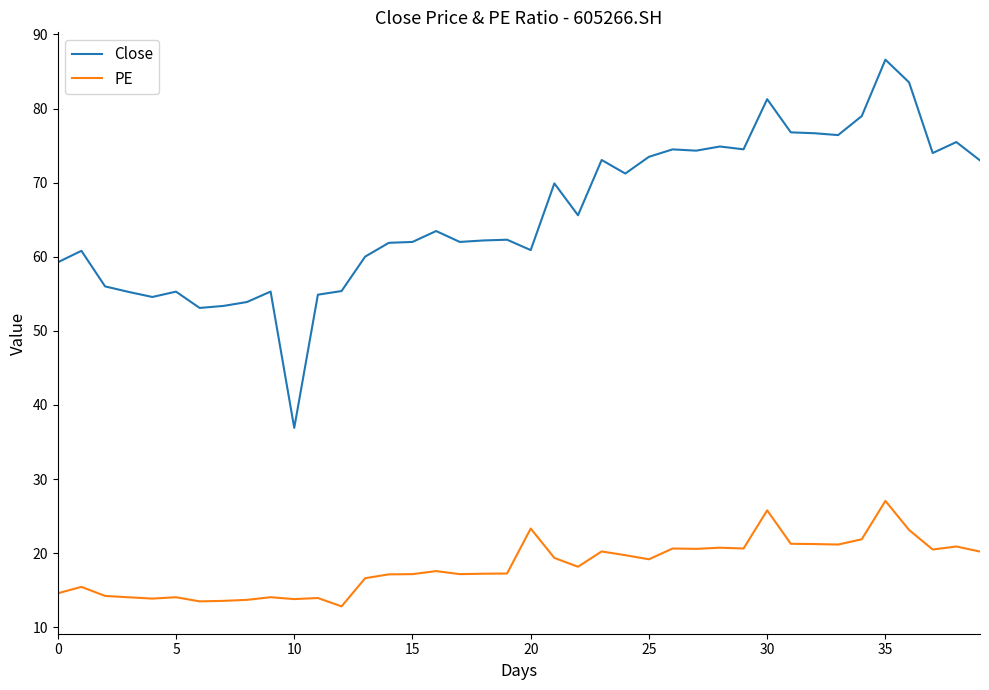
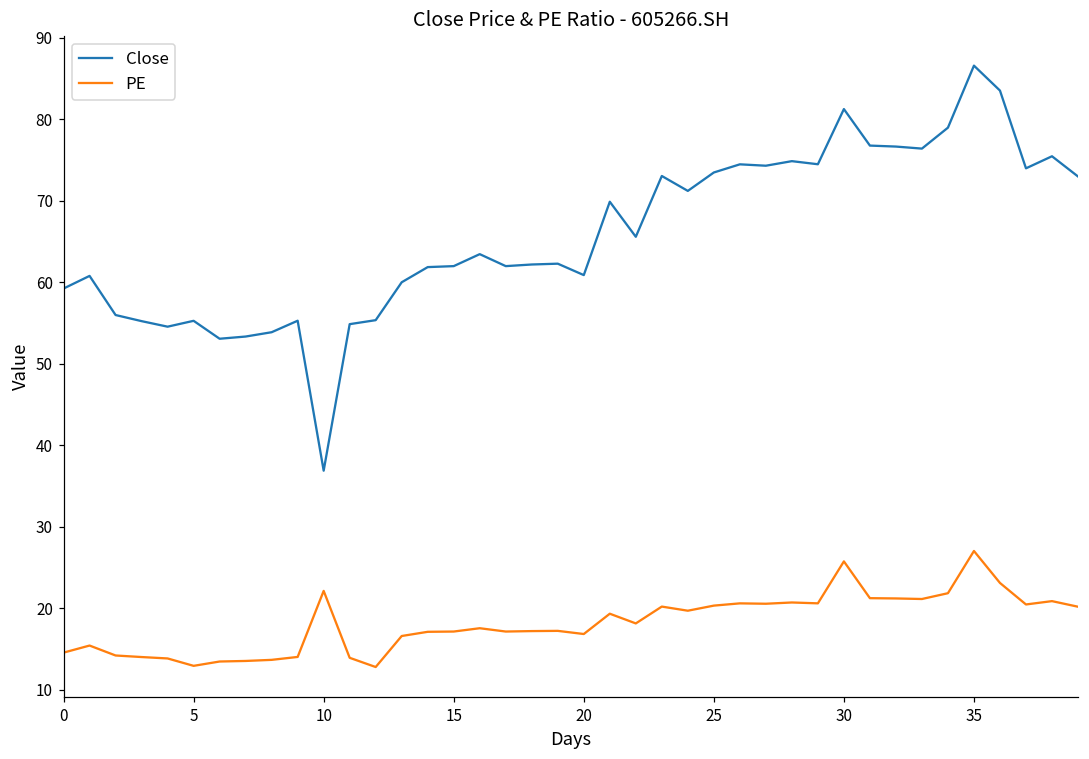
PE, 5: 14 -> 13
PE, 10: 14 -> 22
PE, 20: 23 -> 17
PE, 25: 19 -> 20
